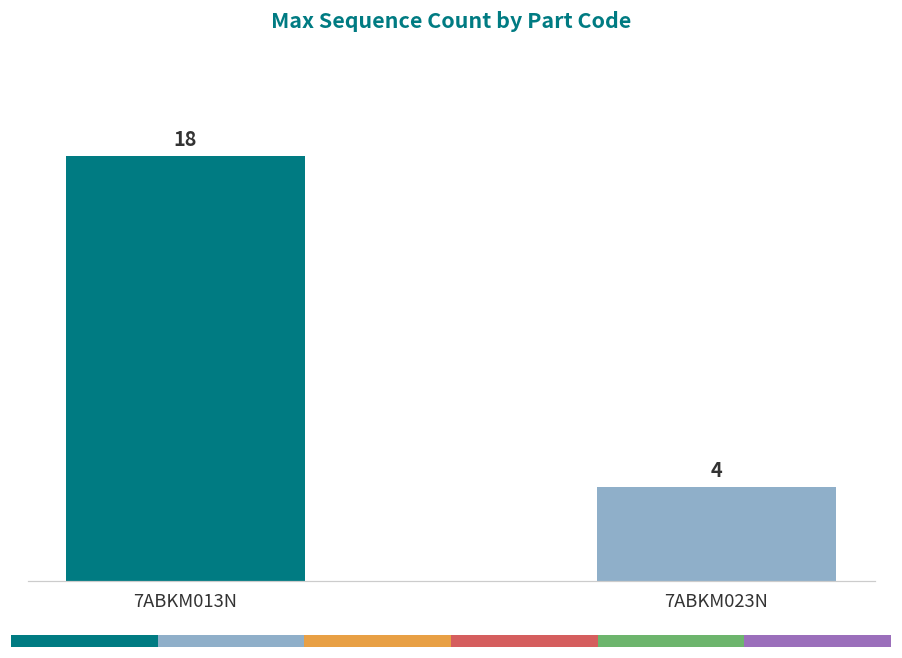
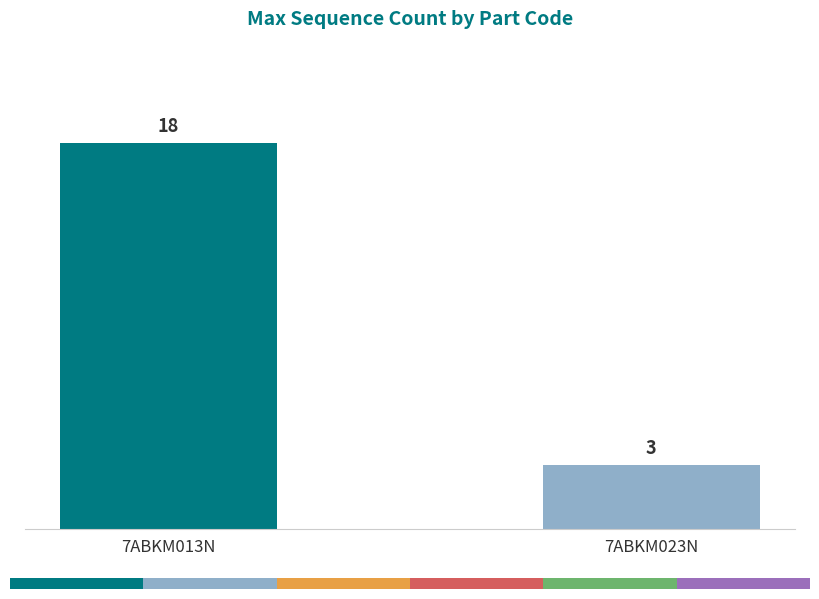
7ABKM023N: 4 -> 3
